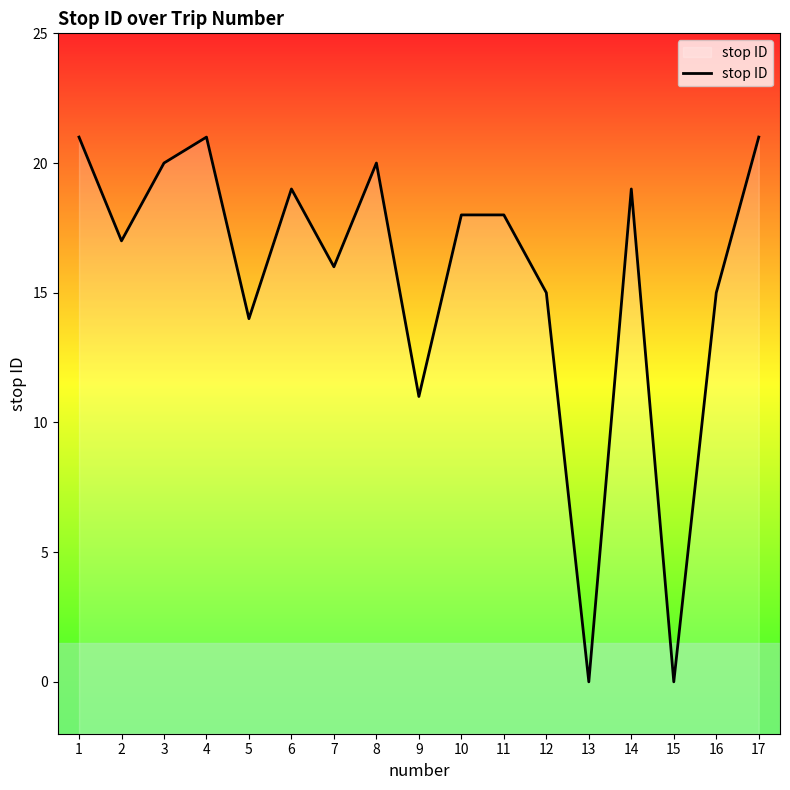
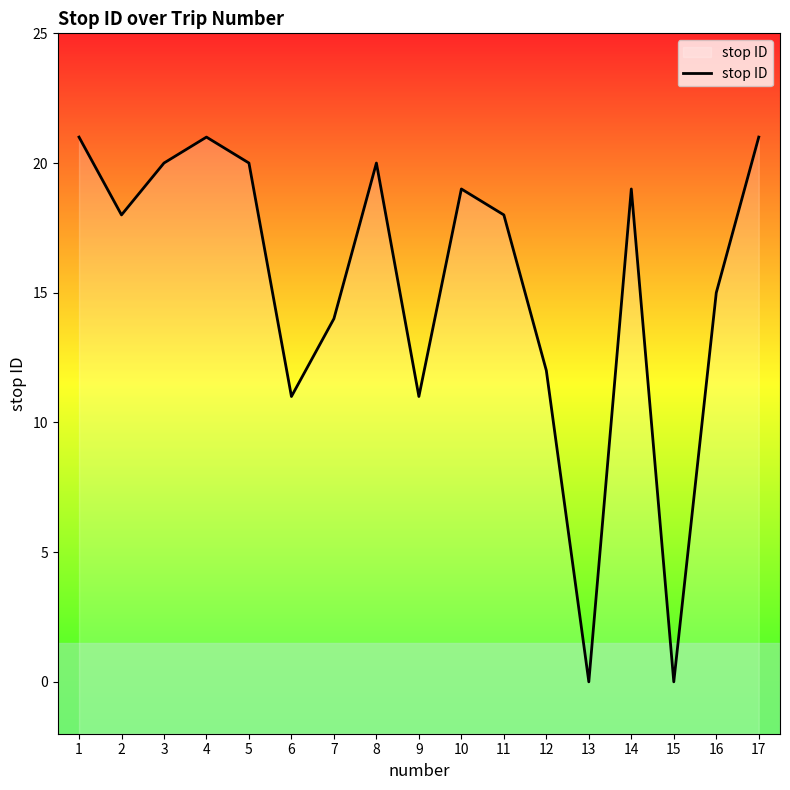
2: 17 -> 18
5: 14 -> 20
6: 19 -> 11
7: 16 -> 14
10: 18 -> 19
12: 15 -> 12
